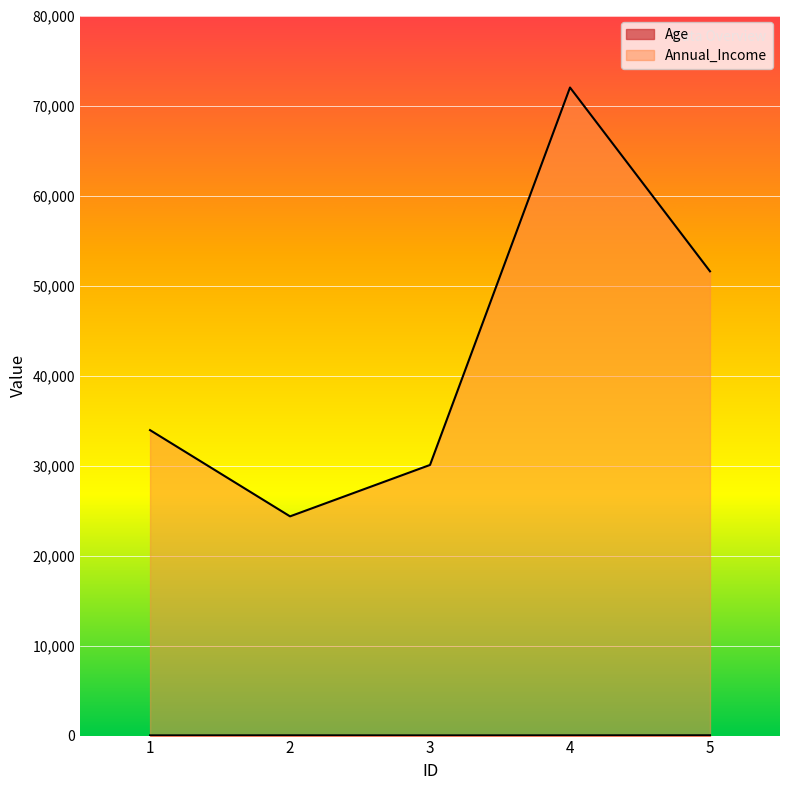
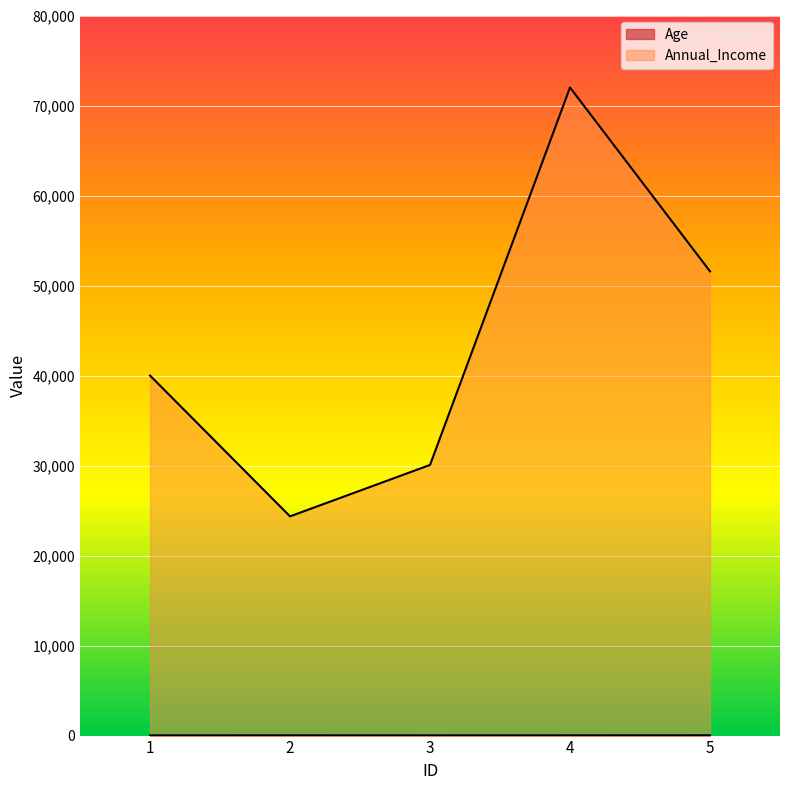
Annual_Income, 1: 34,000 -> 40,000
